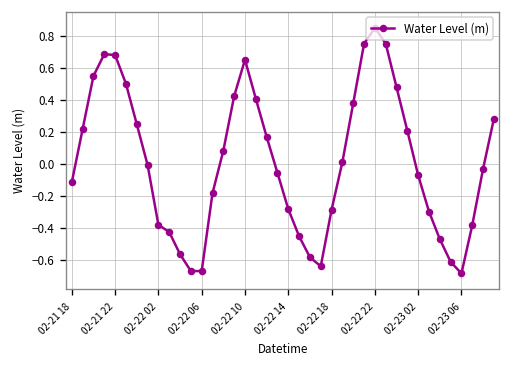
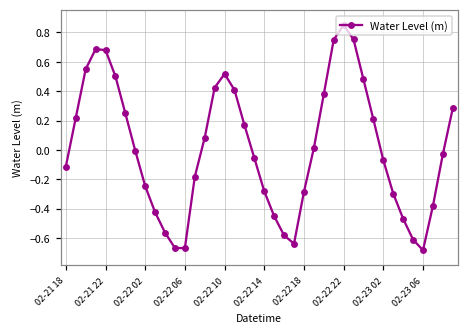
02-22 02: -0.38 -> -0.25
02-22 10: 0.65 -> 0.52
